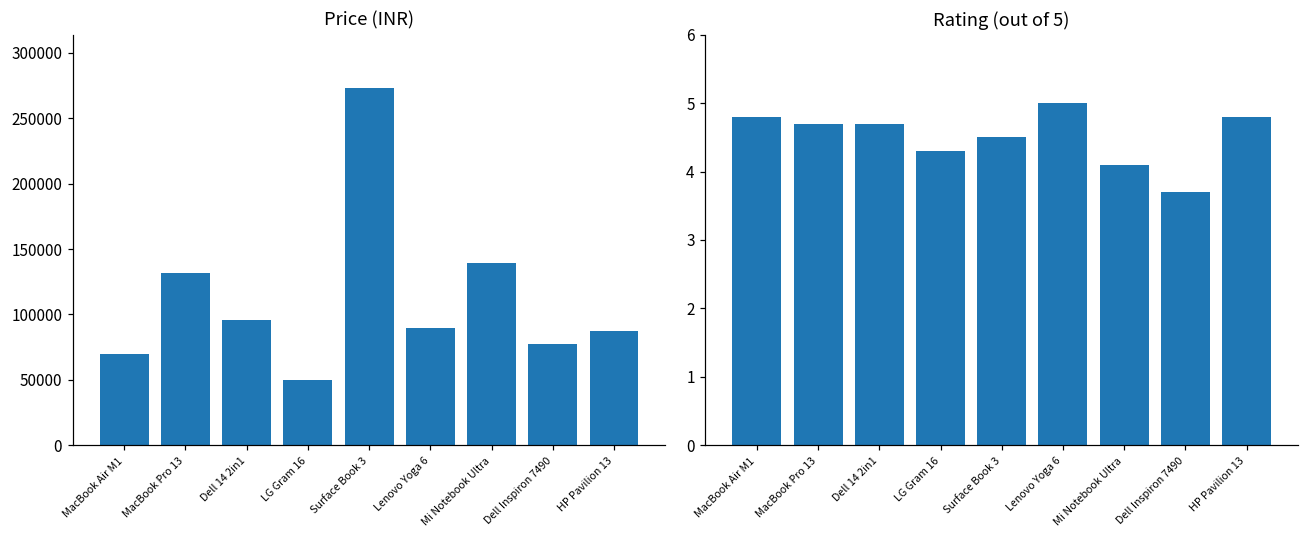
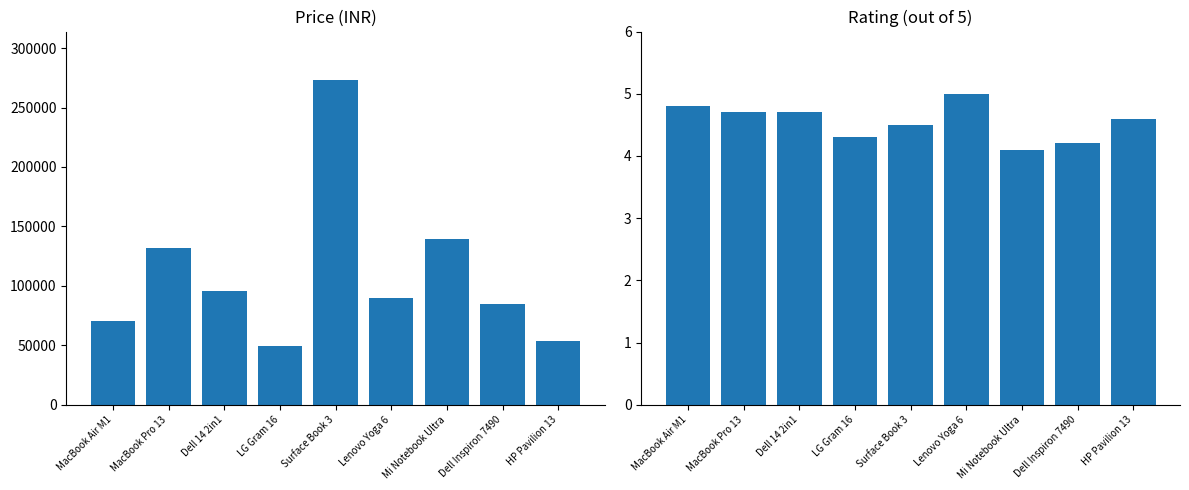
Price (INR), Dell Inspiron 7490: 77000 -> 85000
Price (INR), HP Pavilion 13: 87000 -> 54000
Rating (out of 5), Dell Inspiron 7490: 3.7 -> 4.2
Rating (out of 5), HP Pavilion 13: 4.8 -> 4.6
